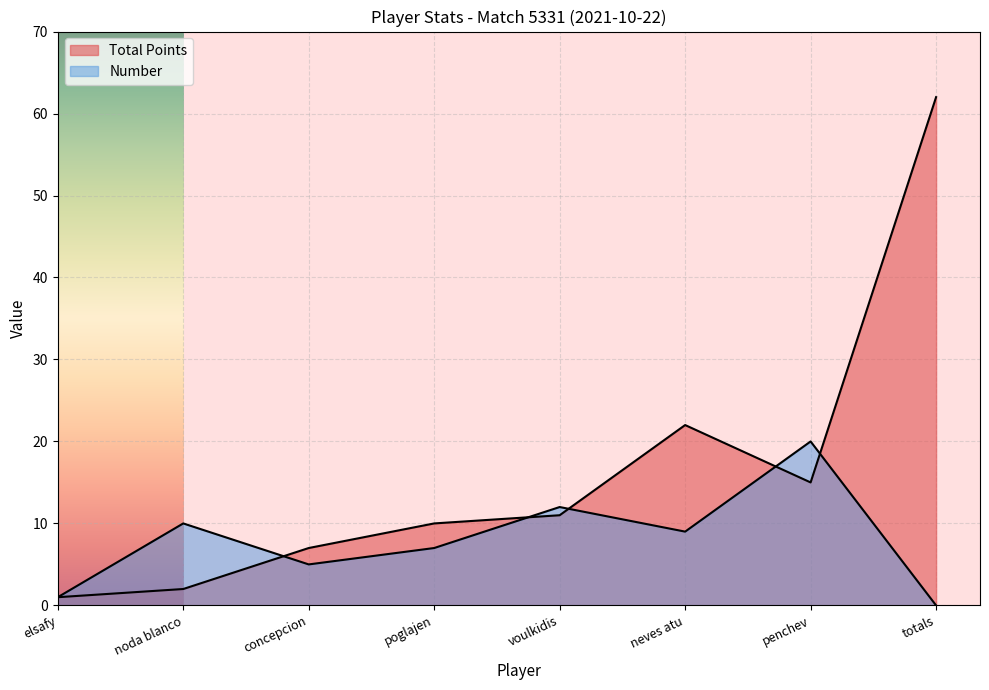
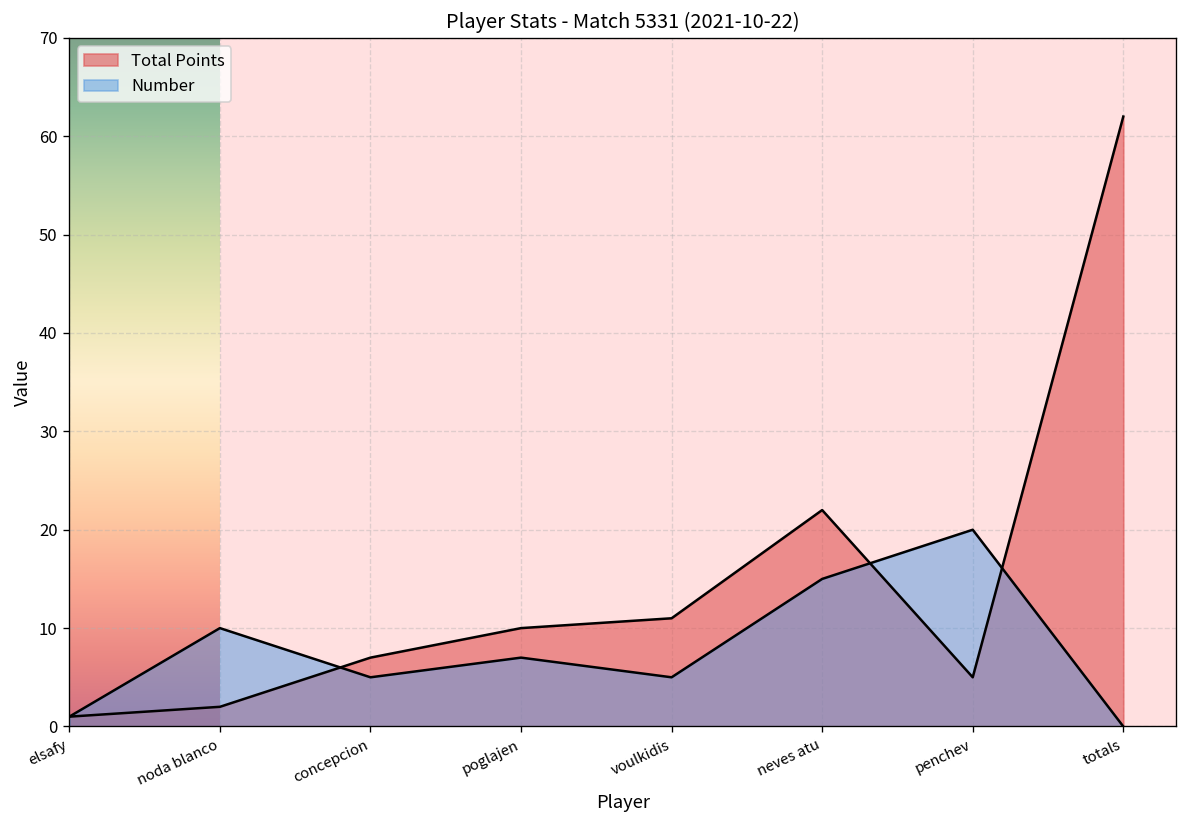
Number, voulkidis: 12 -> 5
Number, neves atu: 9 -> 15
Total Points, penchev: 15 -> 5
